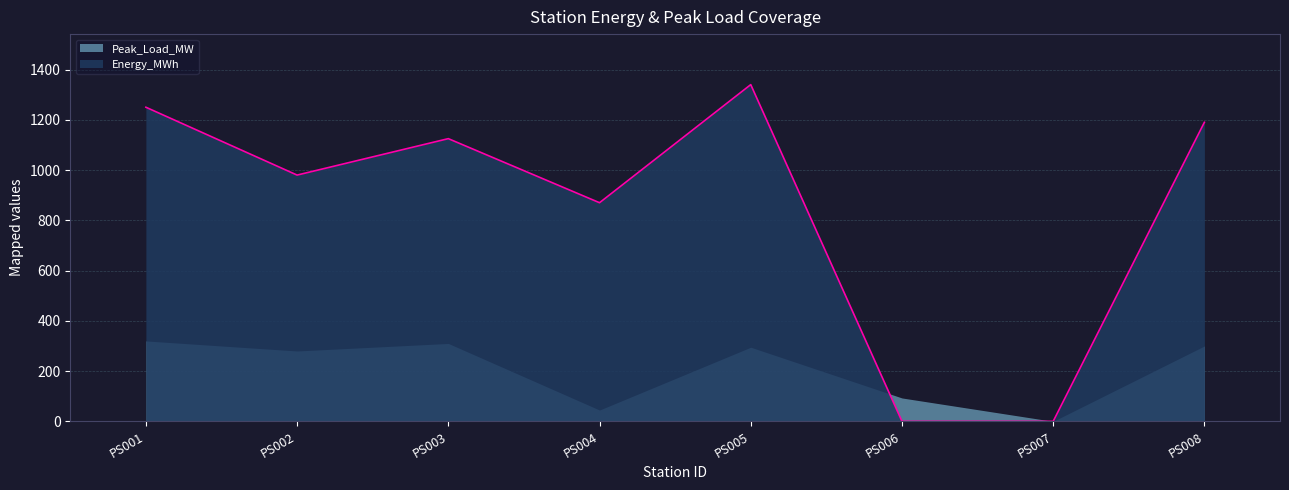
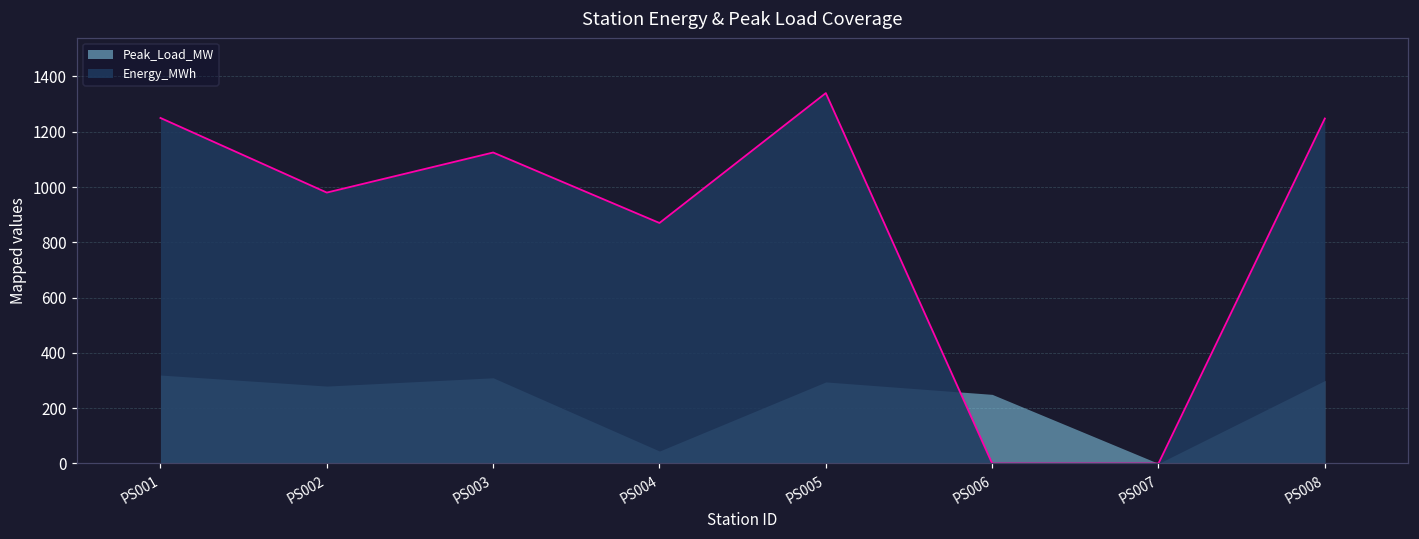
Peak_Load_MW, PS006: 90 -> 250
Energy_MWh, PS008: 1190 -> 1250
